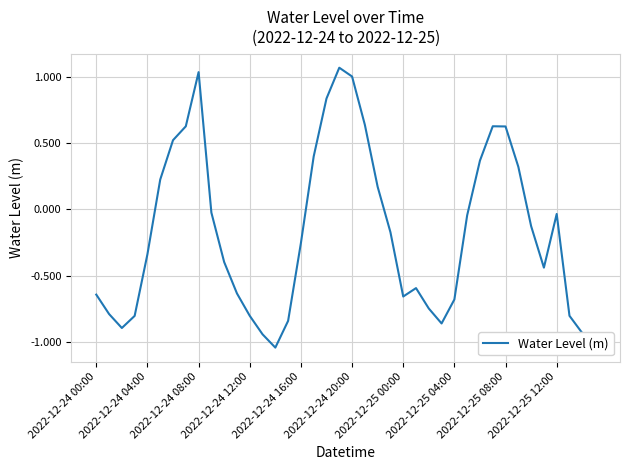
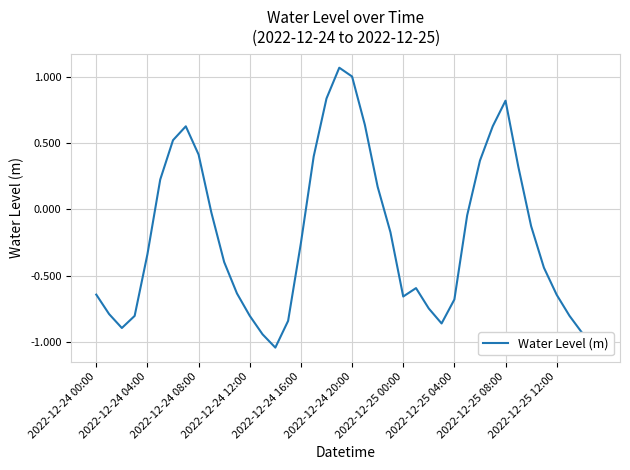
2022-12-24 08:00: 1.03 -> 0.41
2022-12-25 08:00: 0.63 -> 0.82
2022-12-25 12:00: -0.03 -> -0.64
